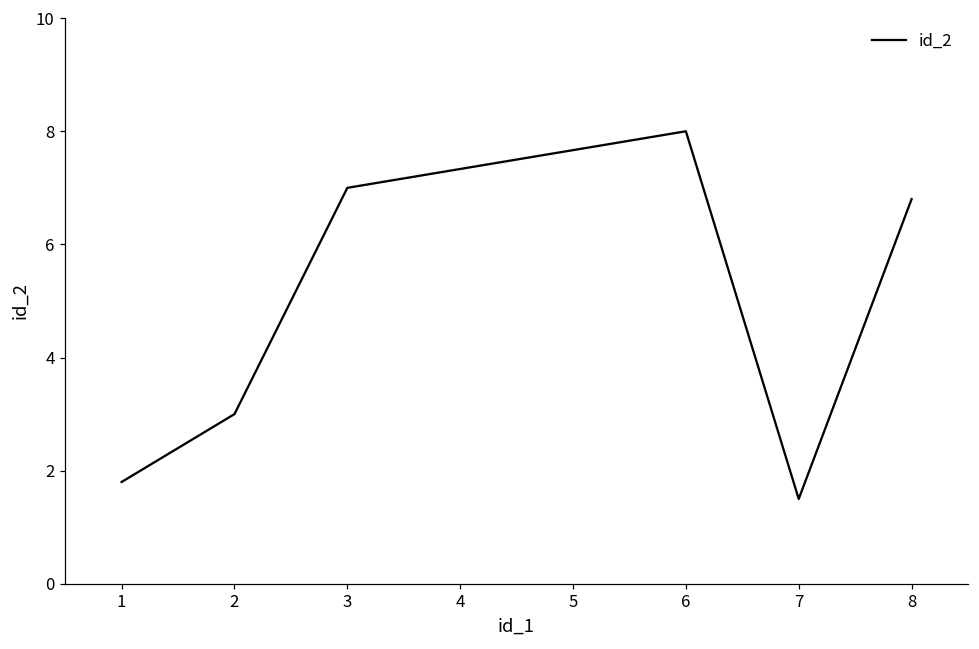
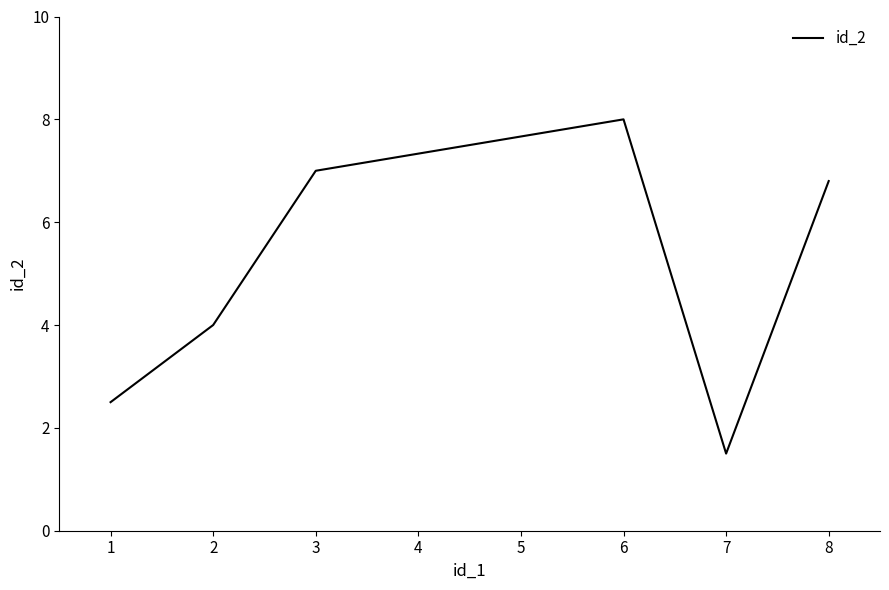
1: 1.8 -> 2.5
2: 3 -> 4
